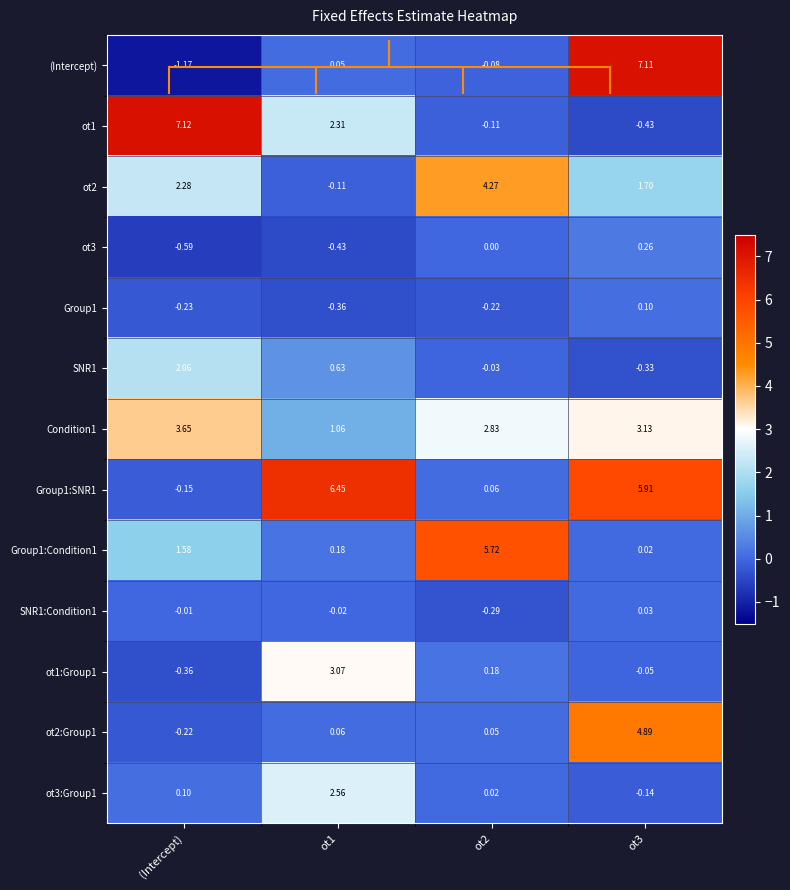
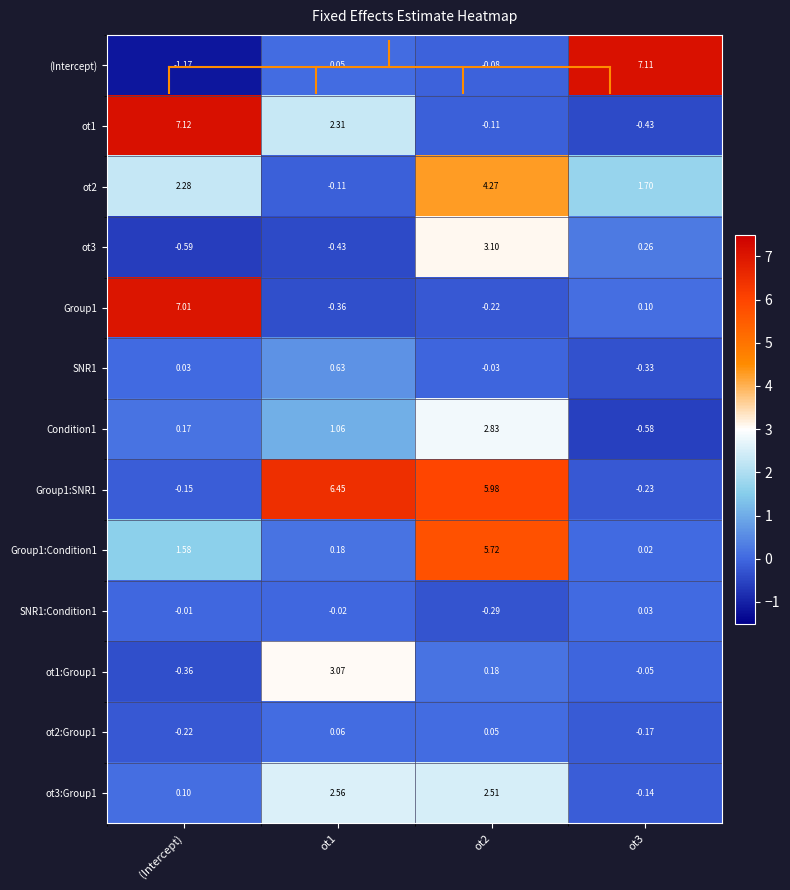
Fixed Effects Estimate Heatmap, ot3, ot2: 0.00 -> 3.10
Fixed Effects Estimate Heatmap, Group1, (Intercept): -0.23 -> 7.01
Fixed Effects Estimate Heatmap, SNR1, (Intercept): 2.06 -> 0.03
Fixed Effects Estimate Heatmap, Condition1, (Intercept): 3.65 -> 0.17
Fixed Effects Estimate Heatmap, Condition1, ot3: 3.13 -> -0.58
Fixed Effects Estimate Heatmap, Group1:SNR1, ot2: 0.06 -> 5.98
Fixed Effects Estimate Heatmap, Group1:SNR1, ot3: 5.91 -> -0.23
Fixed Effects Estimate Heatmap, ot2:Group1, ot3: 4.89 -> -0.17
Fixed Effects Estimate Heatmap, ot3:Group1, ot2: 0.02 -> 2.51
